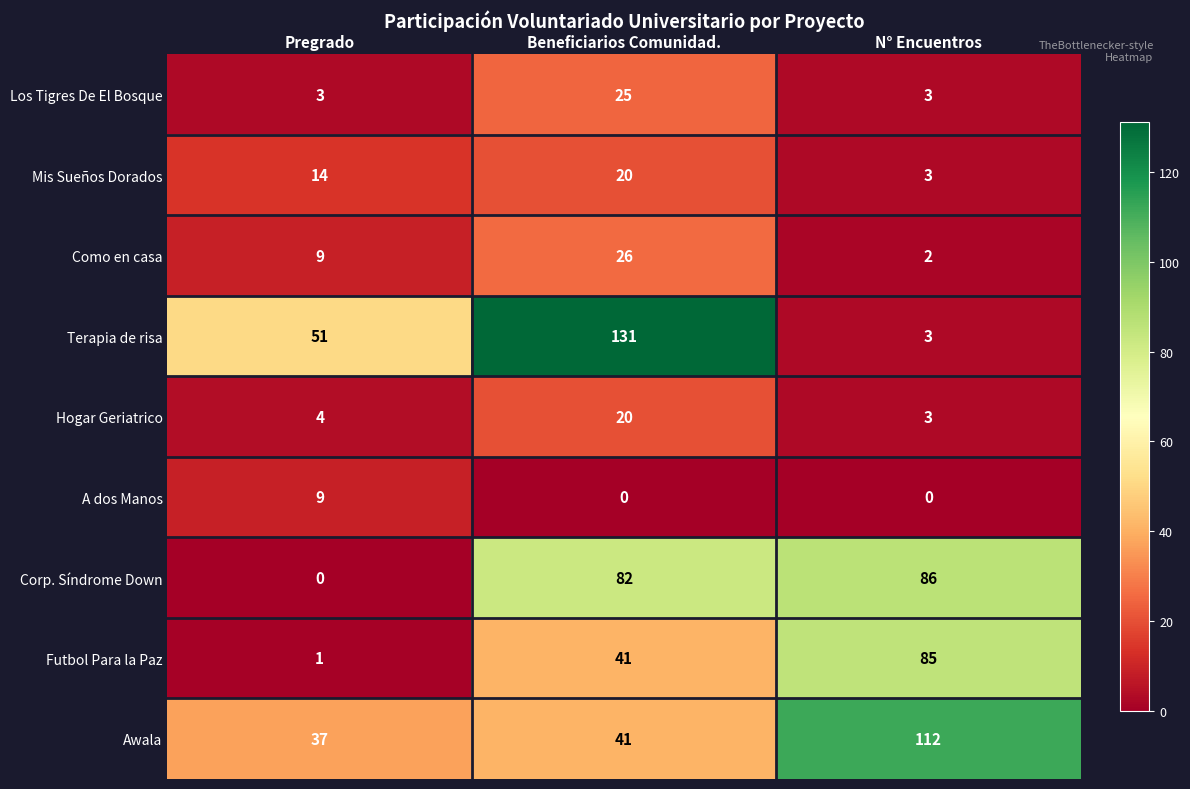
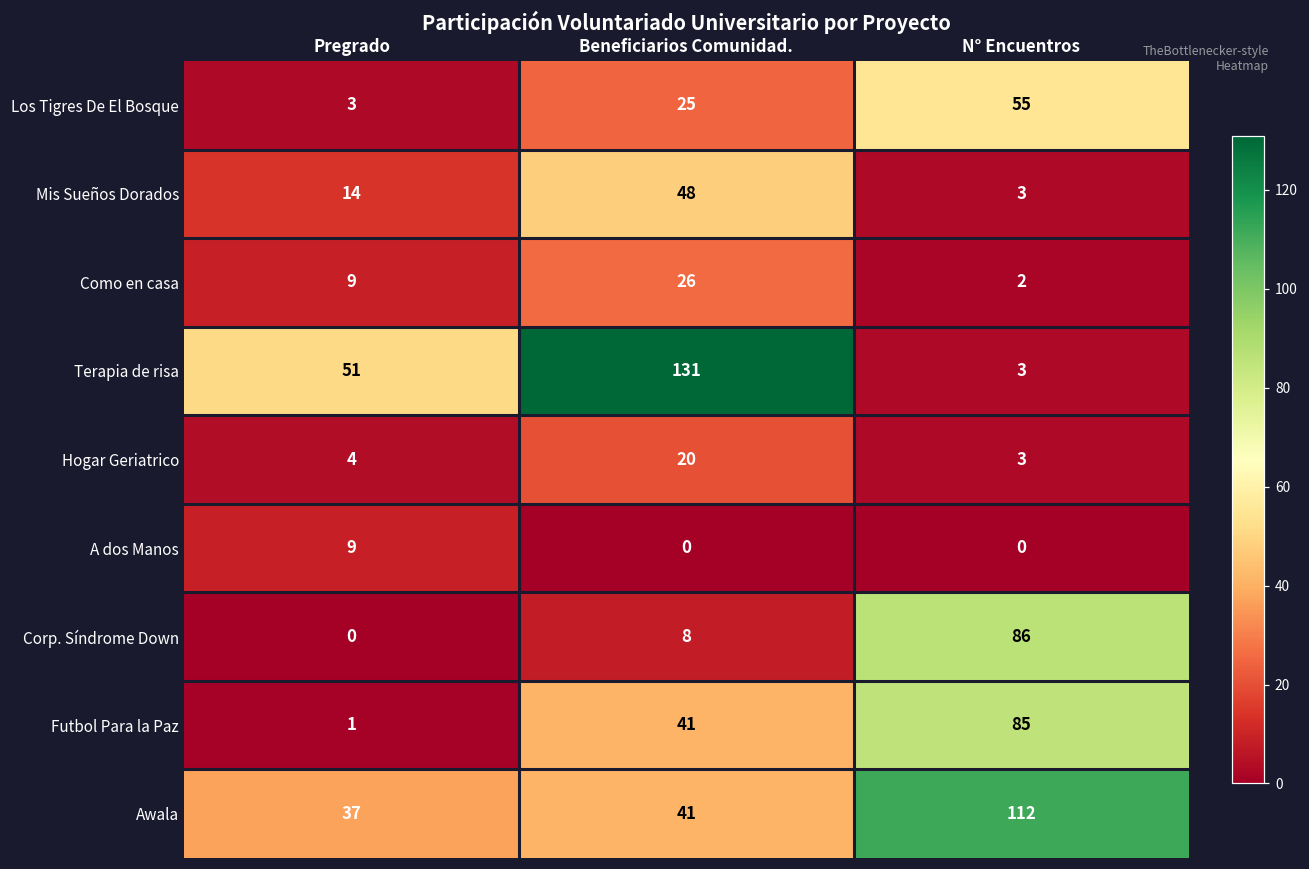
Los Tigres De El Bosque, N° Encuentros: 3 -> 55
Mis Sueños Dorados, Beneficiarios Comunidad.: 20 -> 48
Corp. Síndrome Down, Beneficiarios Comunidad.: 82 -> 8
